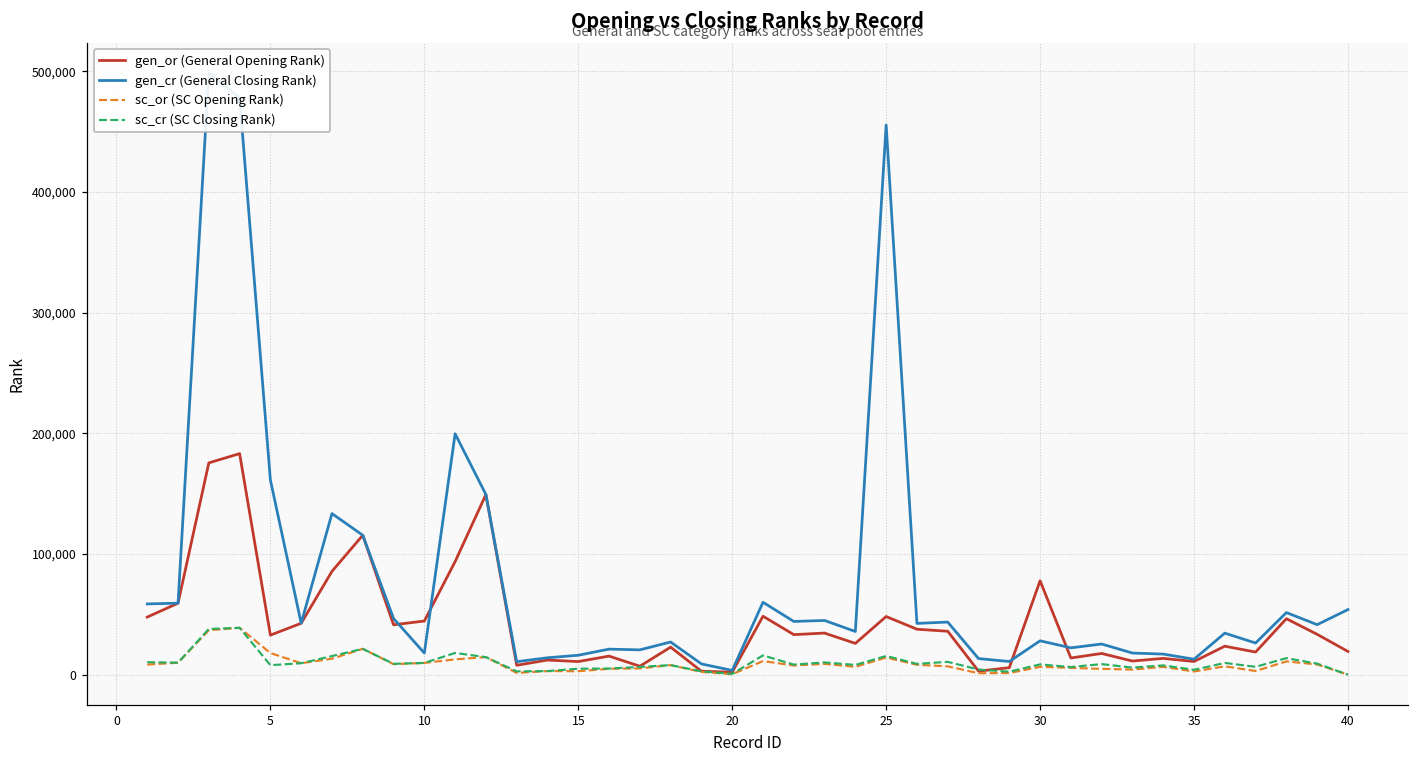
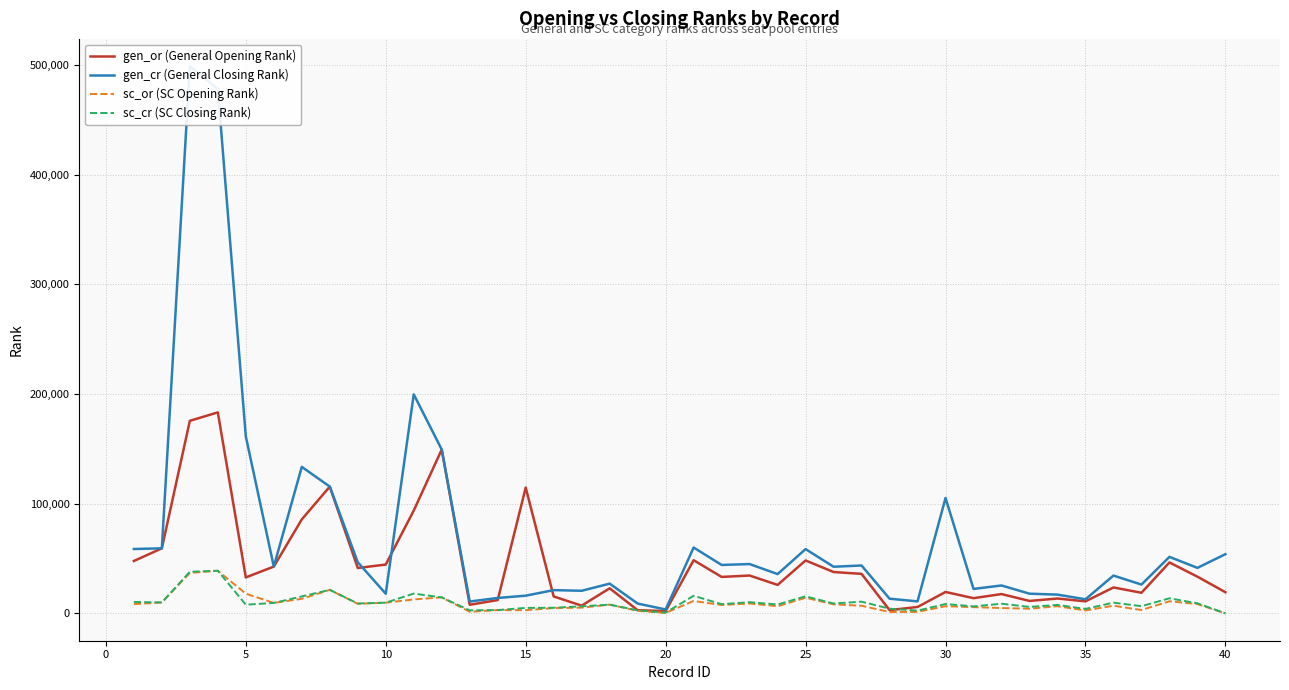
gen_or (General Opening Rank), 15: 11,000 -> 115,000
gen_cr (General Closing Rank), 25: 456,000 -> 59,000
gen_or (General Opening Rank), 30: 78,000 -> 20,000
gen_cr (General Closing Rank), 30: 28,000 -> 105,000
